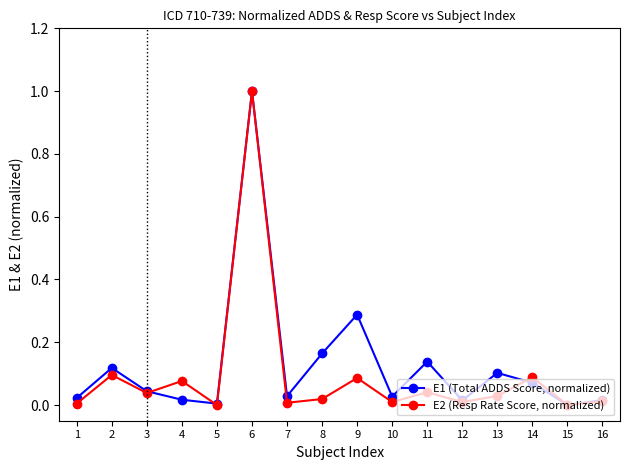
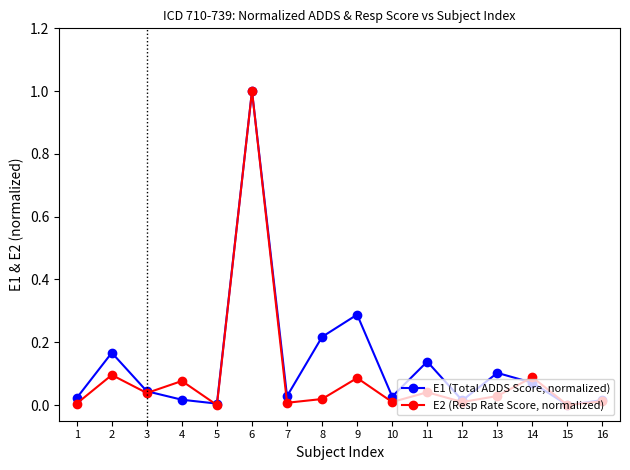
E1 (Total ADDS Score, normalized), 2: 0.12 -> 0.17
E1 (Total ADDS Score, normalized), 8: 0.16 -> 0.22
